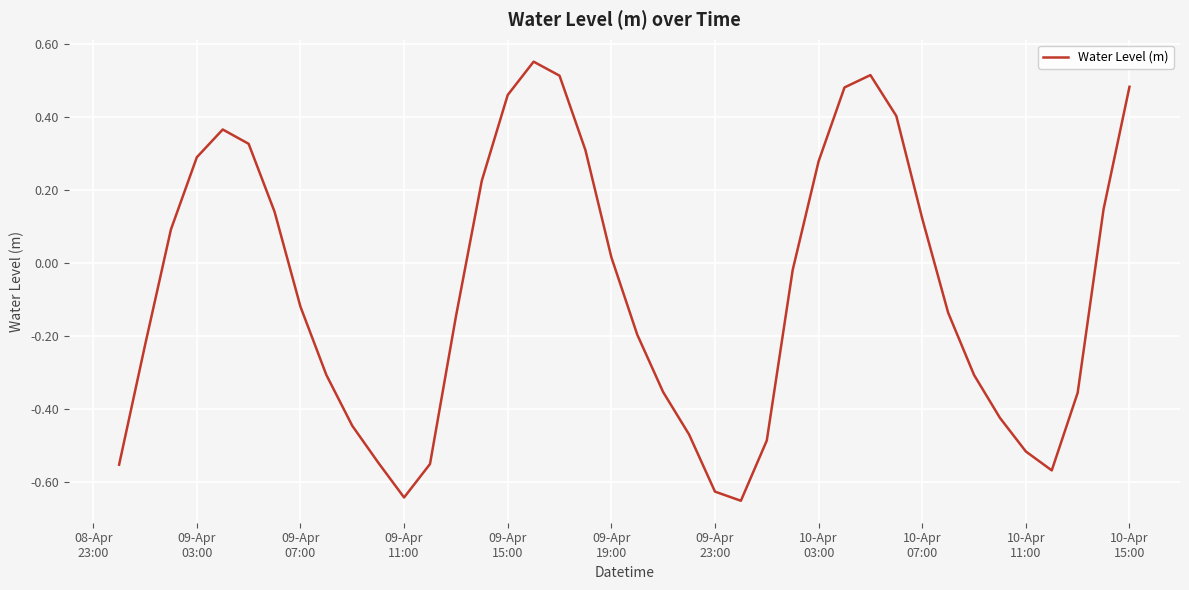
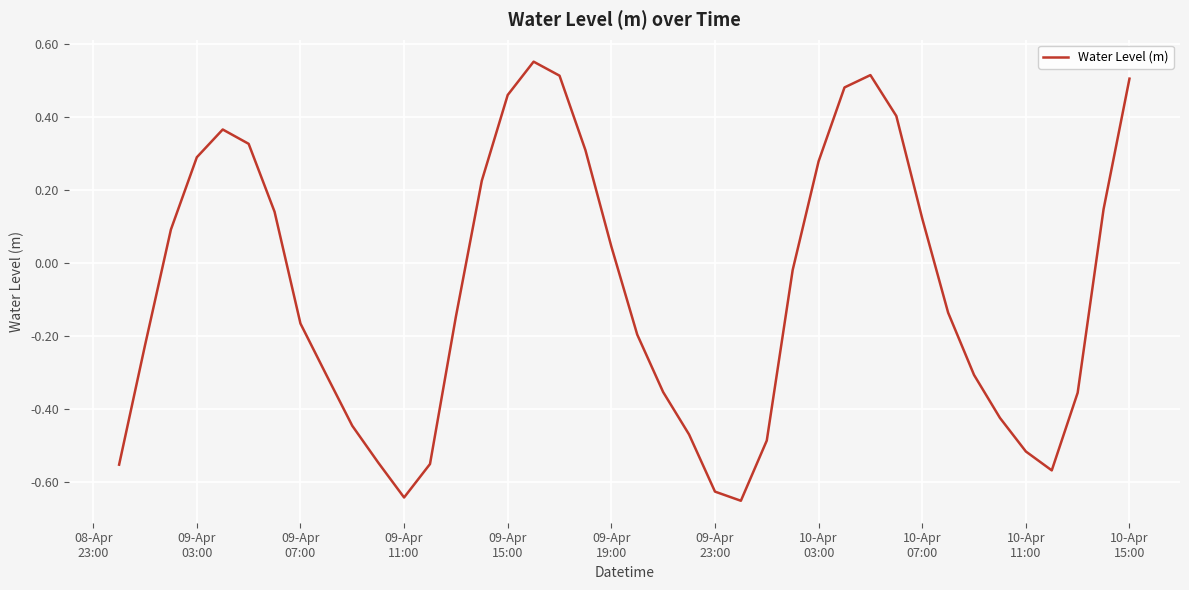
09-Apr 07:00: -0.12 -> -0.17
09-Apr 19:00: 0.02 -> 0.05
10-Apr 15:00: 0.48 -> 0.50
